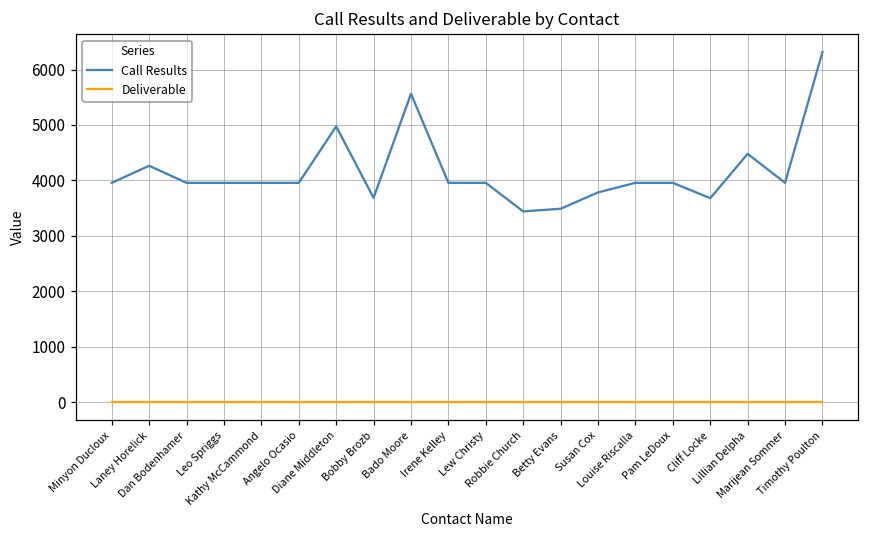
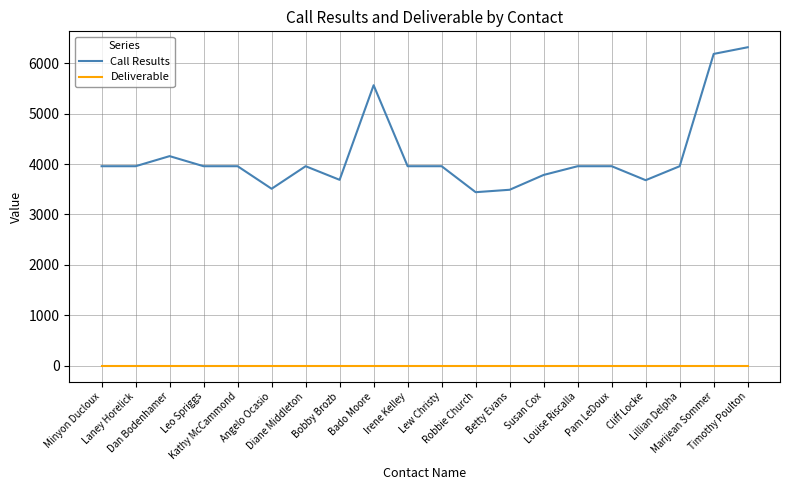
Call Results, Laney Horelick: 4300 -> 4000
Call Results, Dan Bodenhamer: 4000 -> 4200
Call Results, Angelo Ocasio: 4000 -> 3500
Call Results, Diane Middleton: 5000 -> 4000
Call Results, Lillian Delpha: 4500 -> 4000
Call Results, Marijean Sommer: 4000 -> 6200
